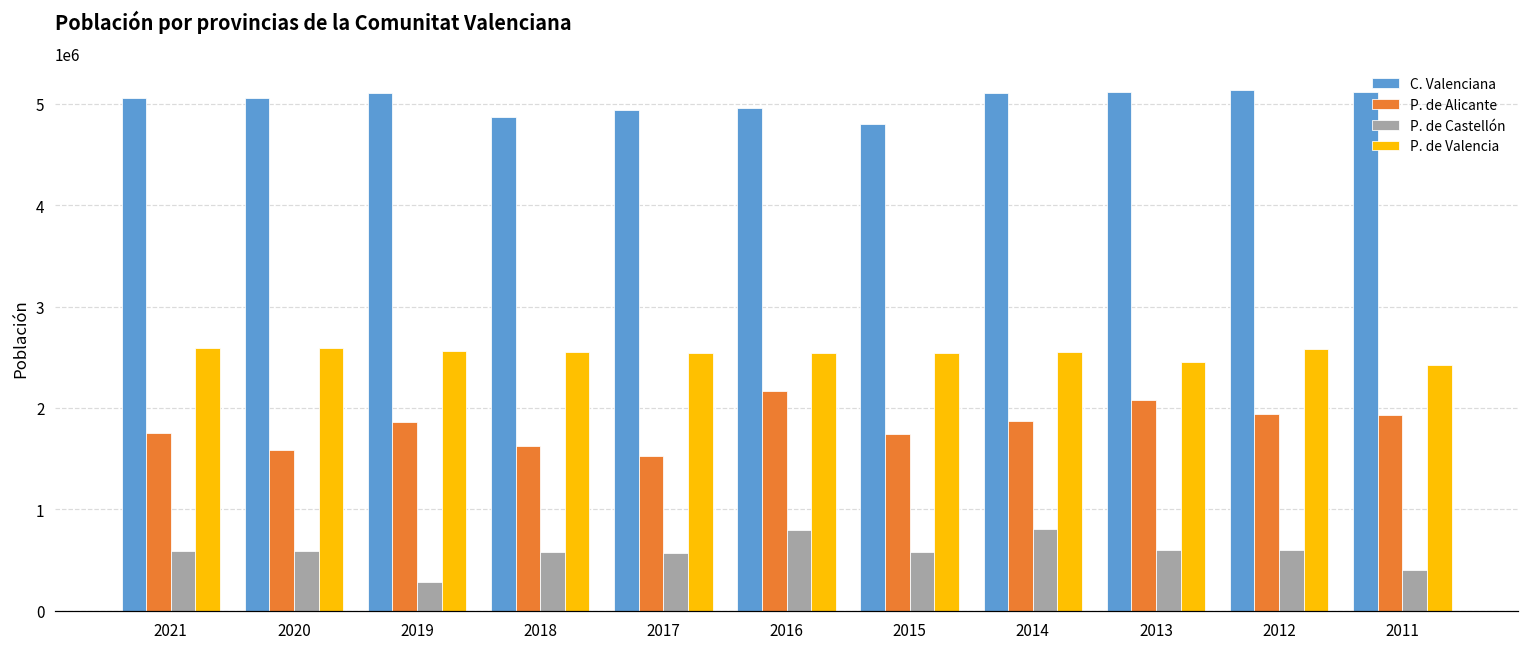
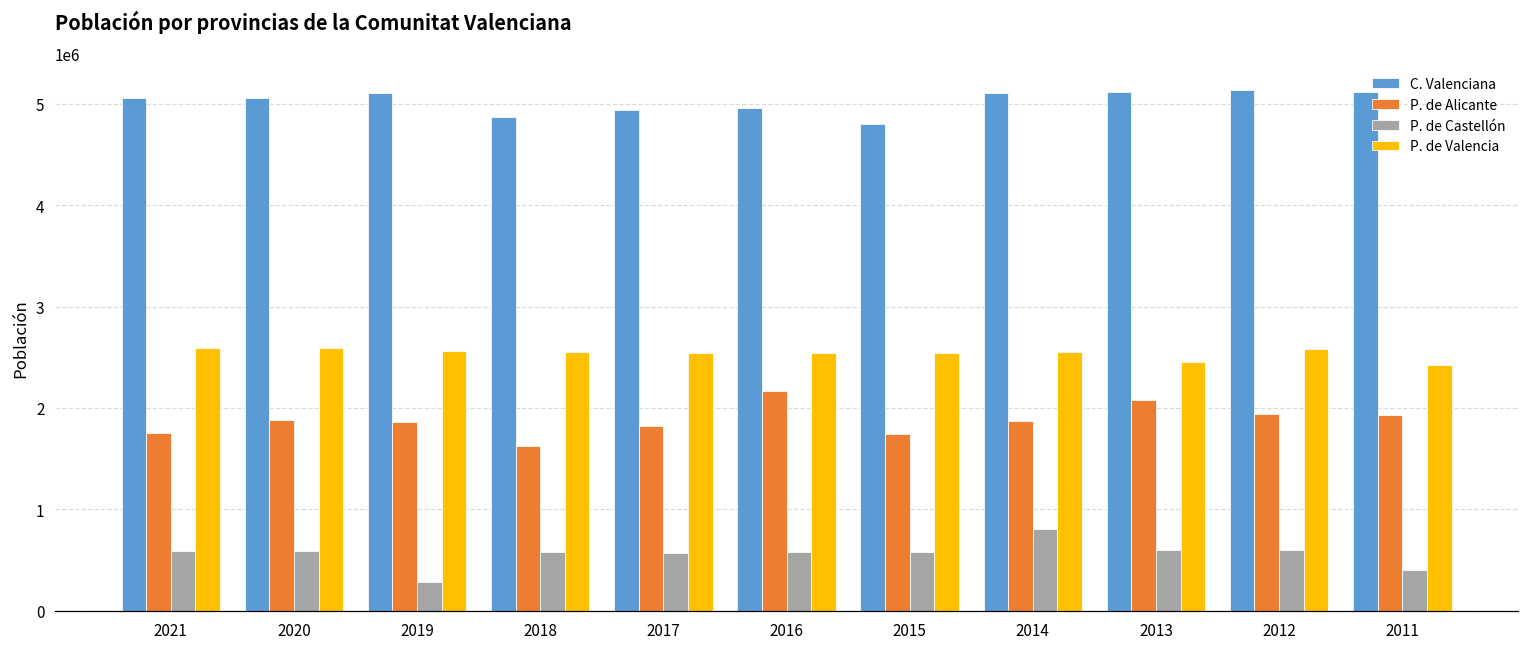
P. de Alicante, 2020: 1600000 -> 1900000
P. de Alicante, 2017: 1500000 -> 1800000
P. de Castellón, 2016: 800000 -> 600000
